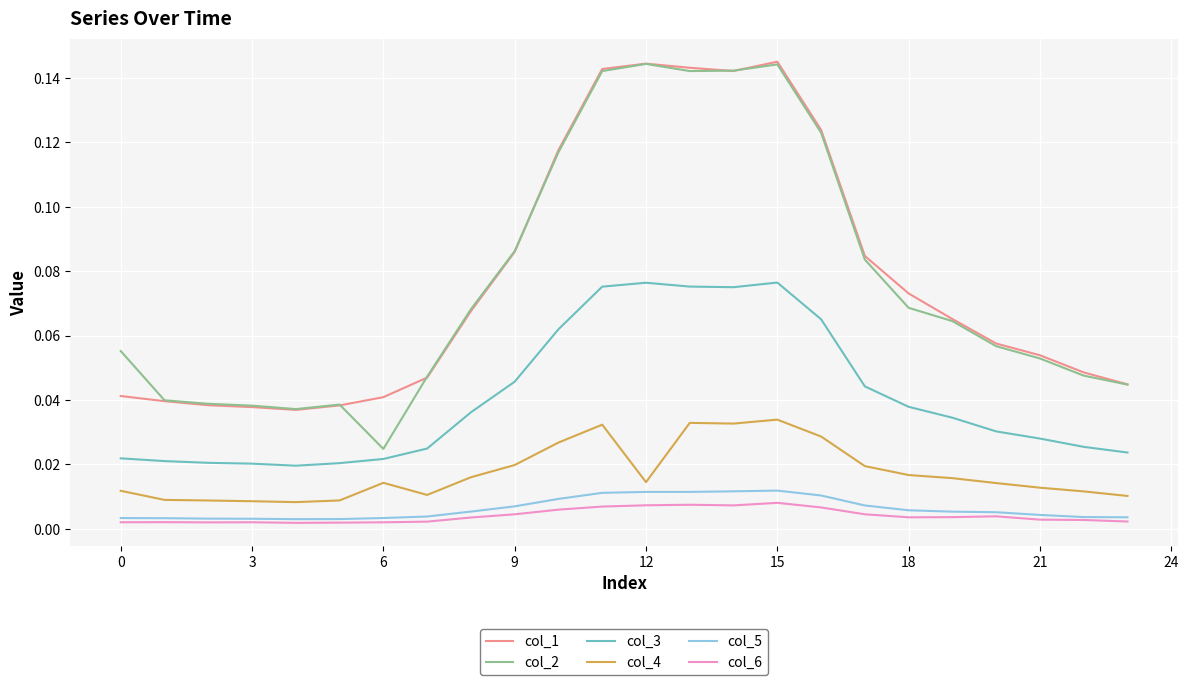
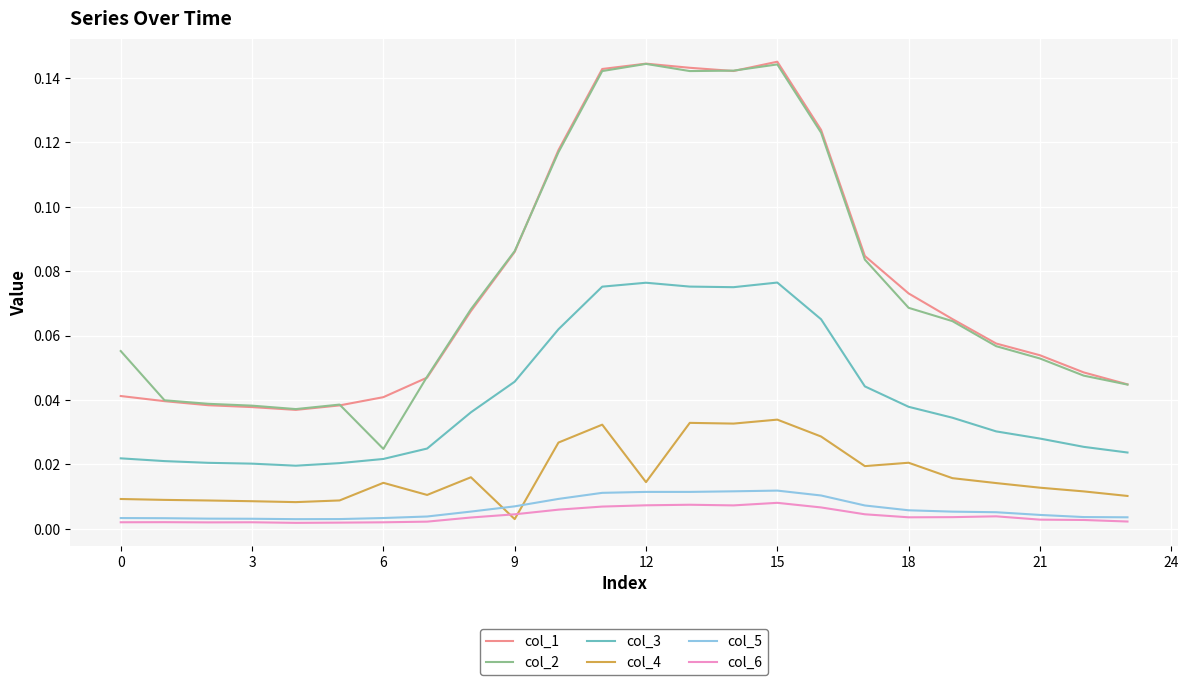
col_4, 0: 0.012 -> 0.009
col_4, 9: 0.020 -> 0.003
col_4, 18: 0.017 -> 0.021
